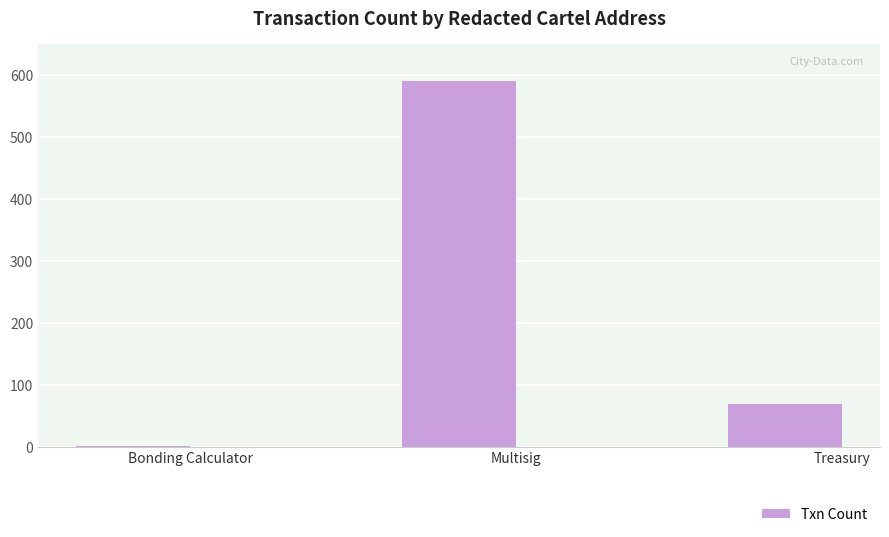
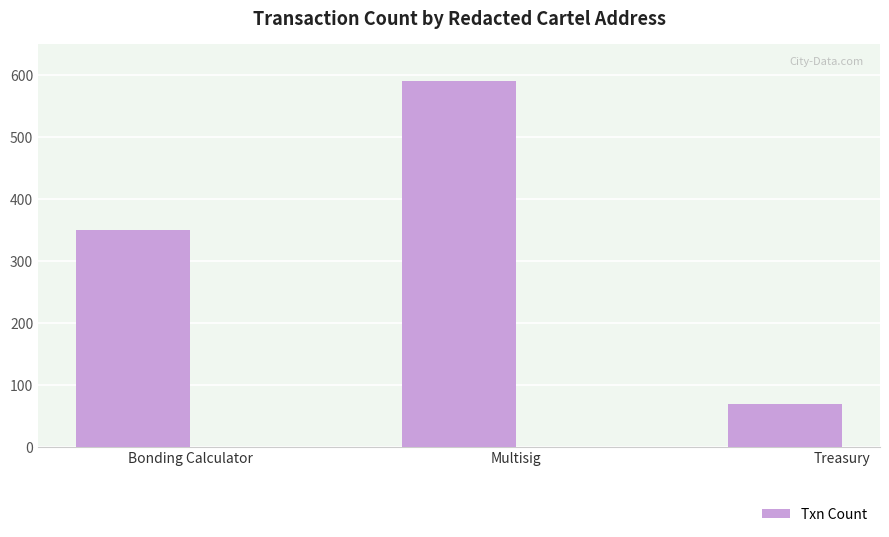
Bonding Calculator: 0 -> 350
